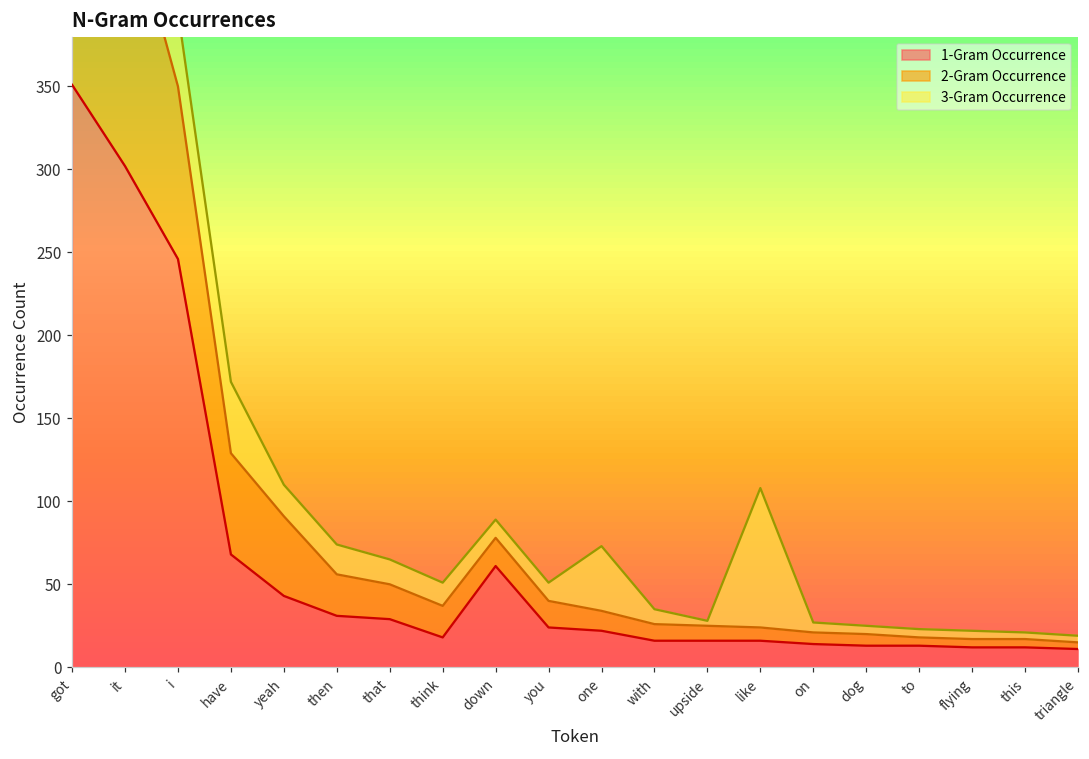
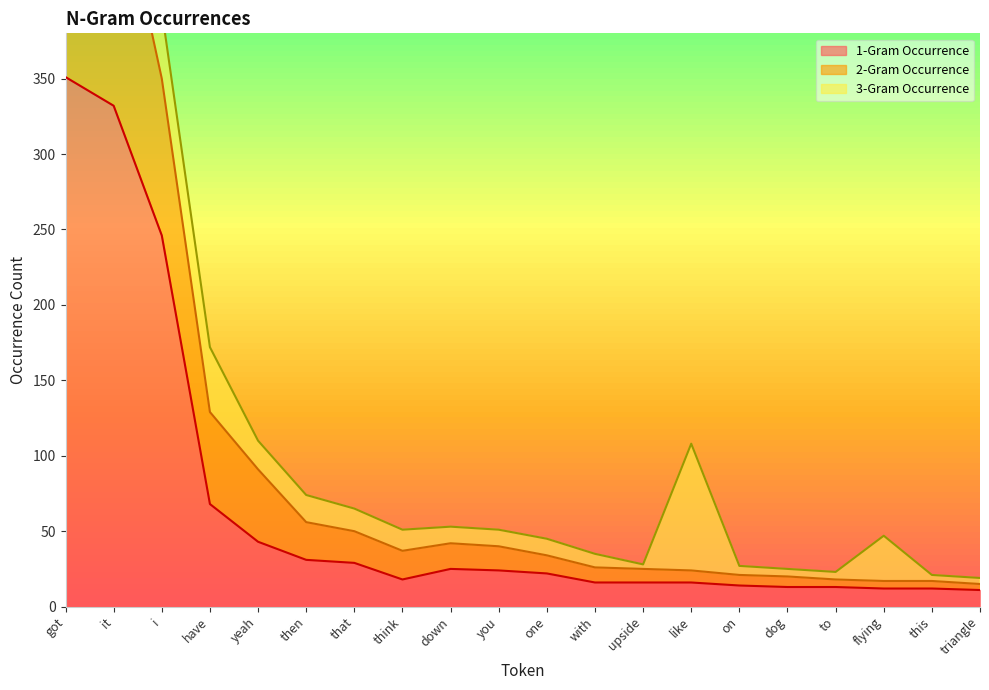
1-Gram Occurrence, it: 302 -> 332
1-Gram Occurrence, down: 61 -> 25
3-Gram Occurrence, one: 39 -> 11
3-Gram Occurrence, flying: 5 -> 30
